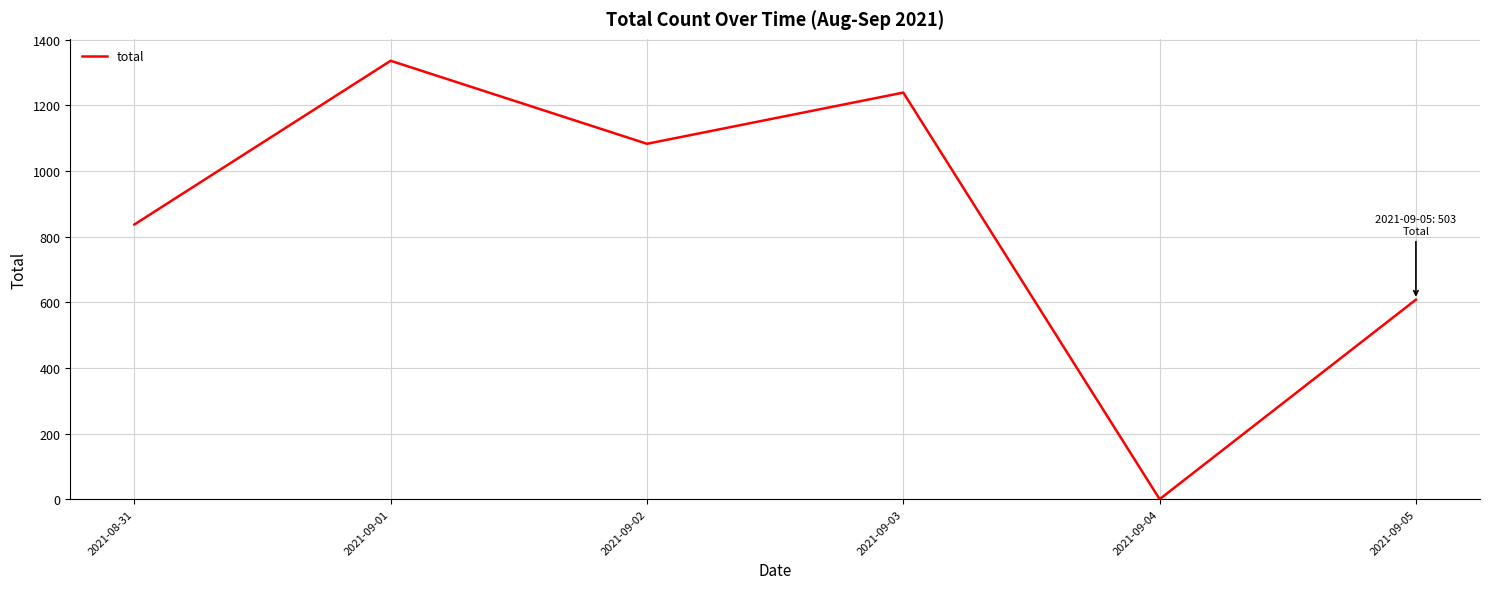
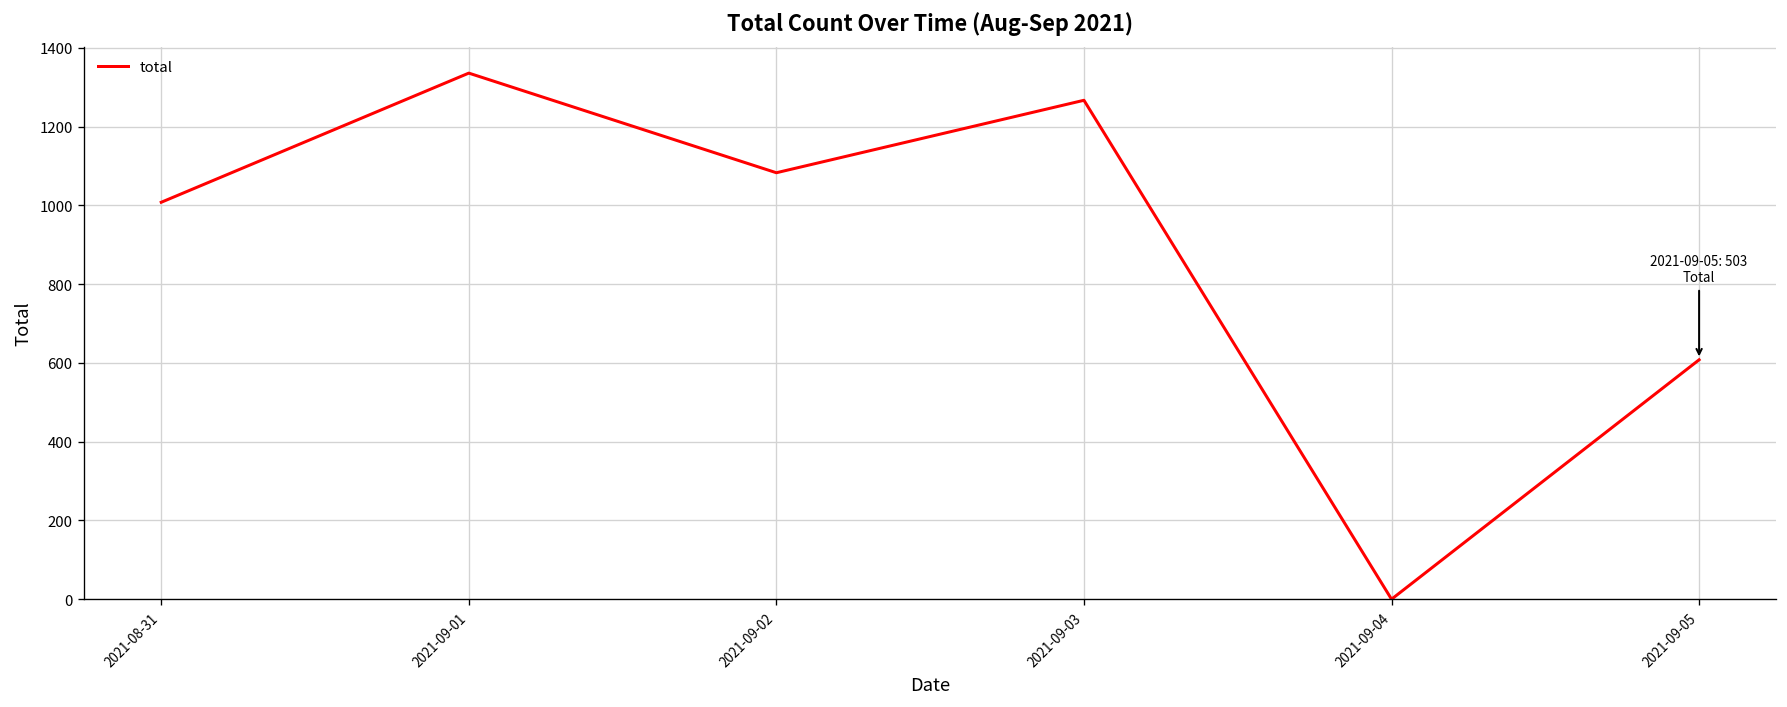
2021-08-31: 840 -> 1010
2021-09-03: 1240 -> 1270
